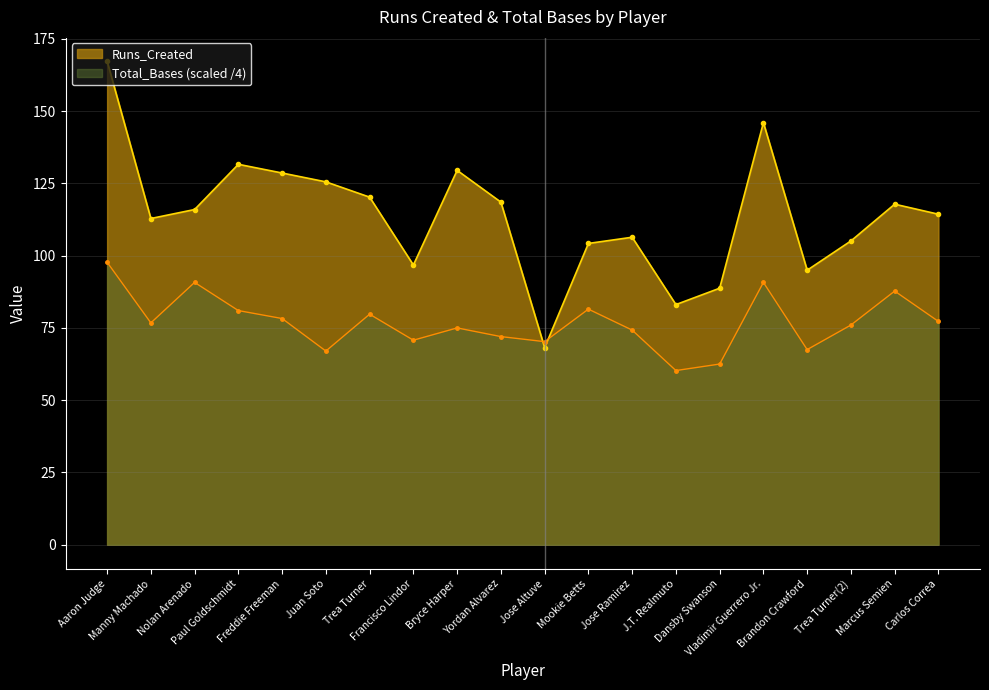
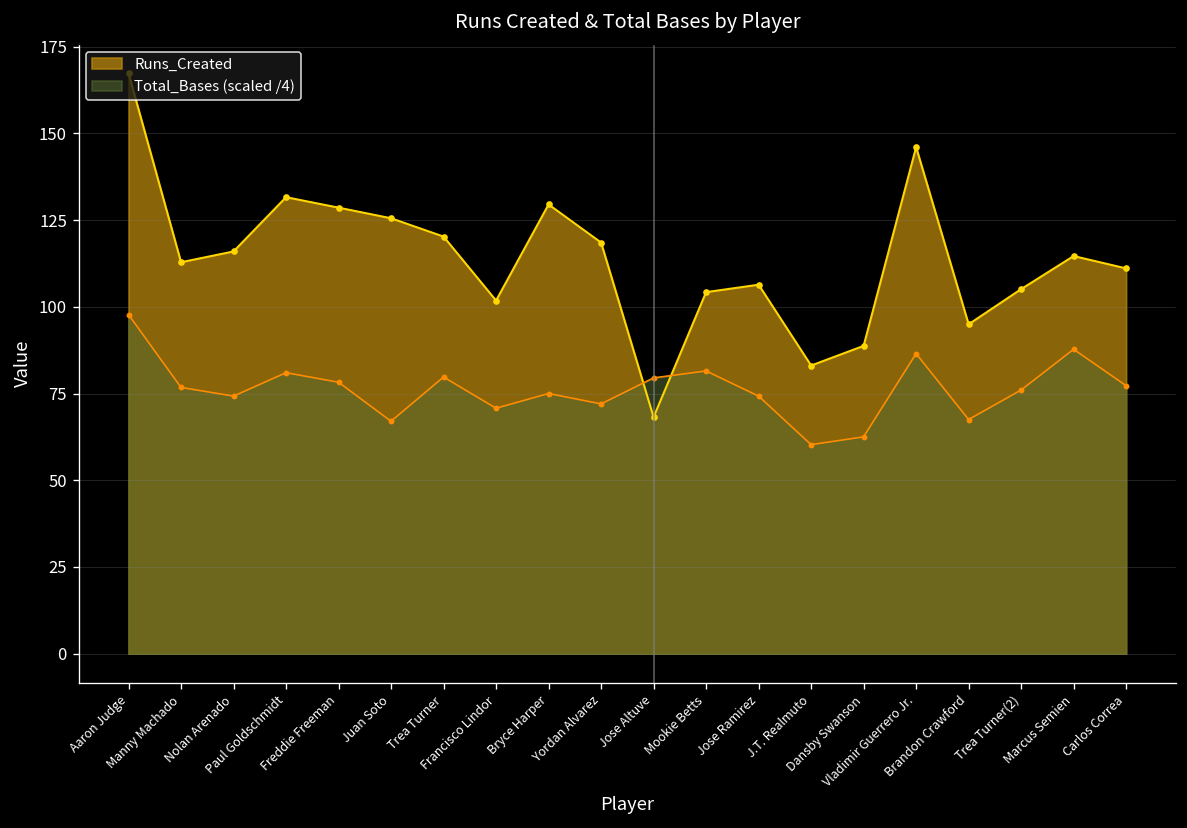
Total_Bases (scaled /4), Nolan Arenado: 91 -> 74
Runs_Created, Francisco Lindor: 97 -> 102
Total_Bases (scaled /4), Jose Altuve: 70 -> 80
Total_Bases (scaled /4), Vladimir Guerrero Jr.: 91 -> 87
Runs_Created, Marcus Semien: 118 -> 115
Runs_Created, Carlos Correa: 114 -> 111
